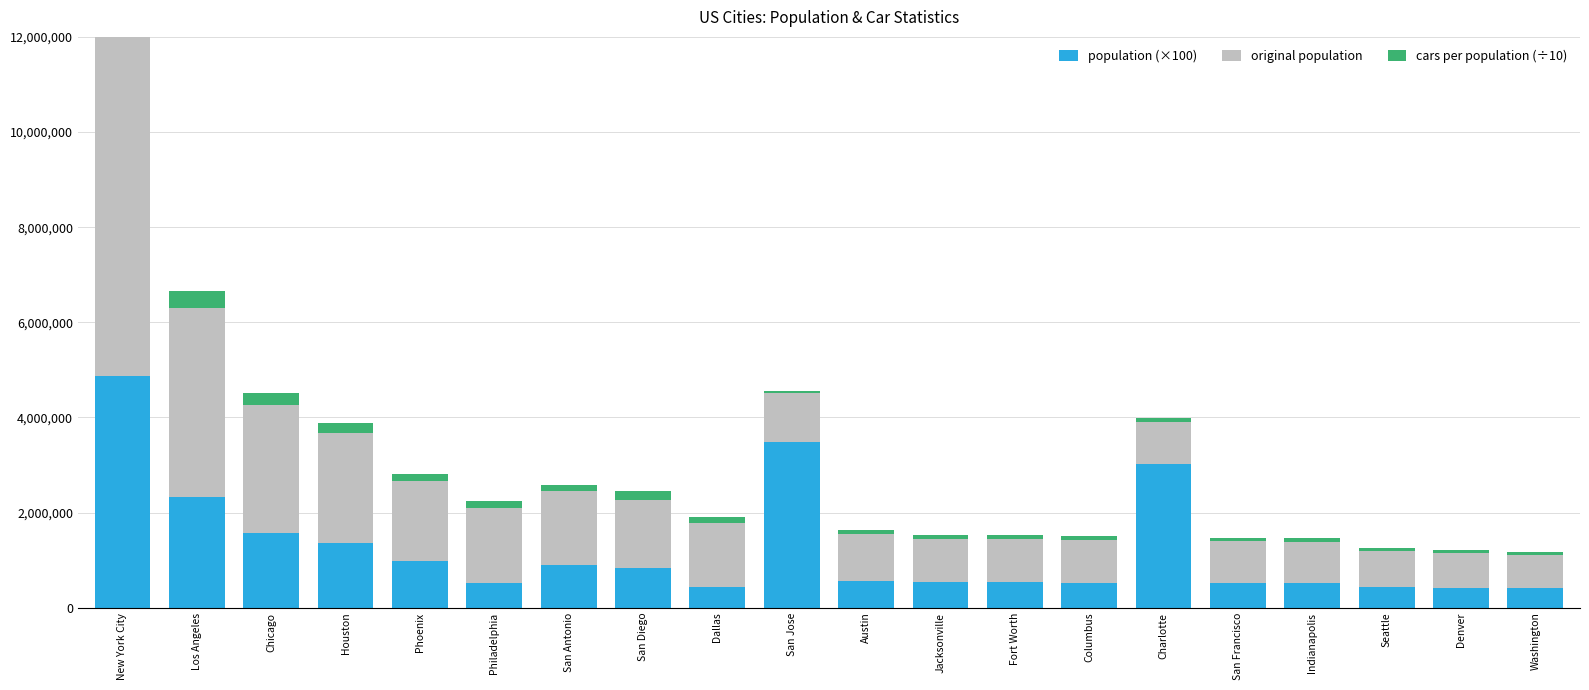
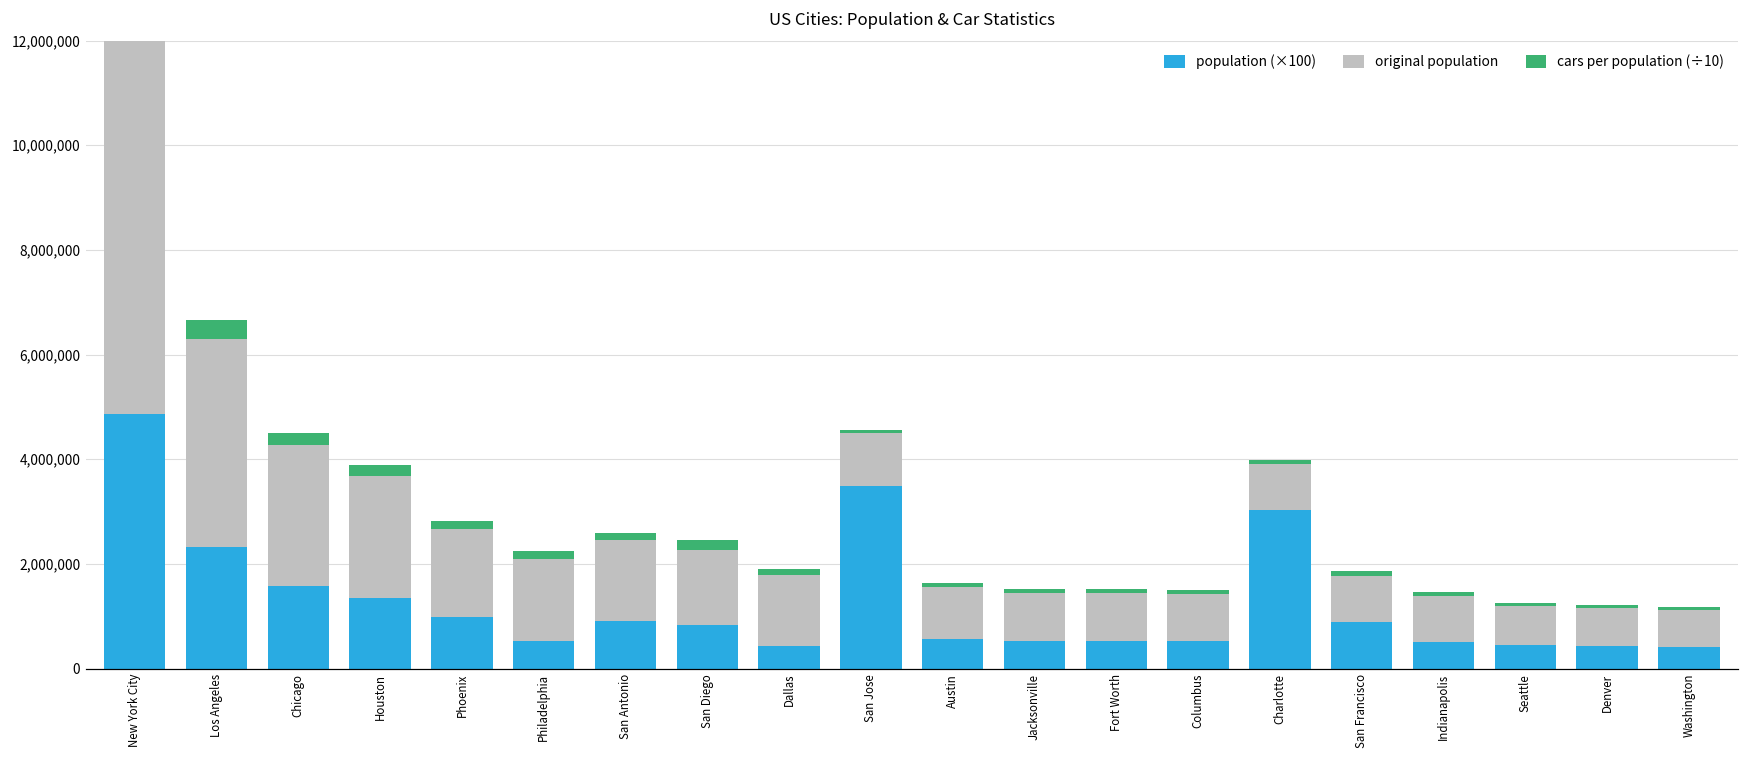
population (×100), San Francisco: 500,000 -> 900,000
